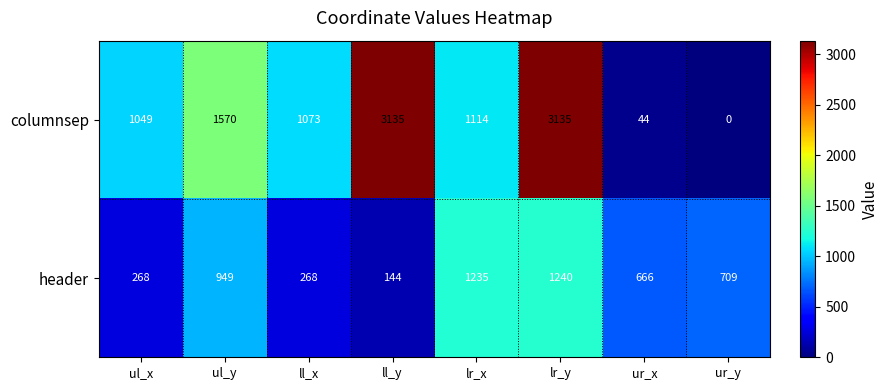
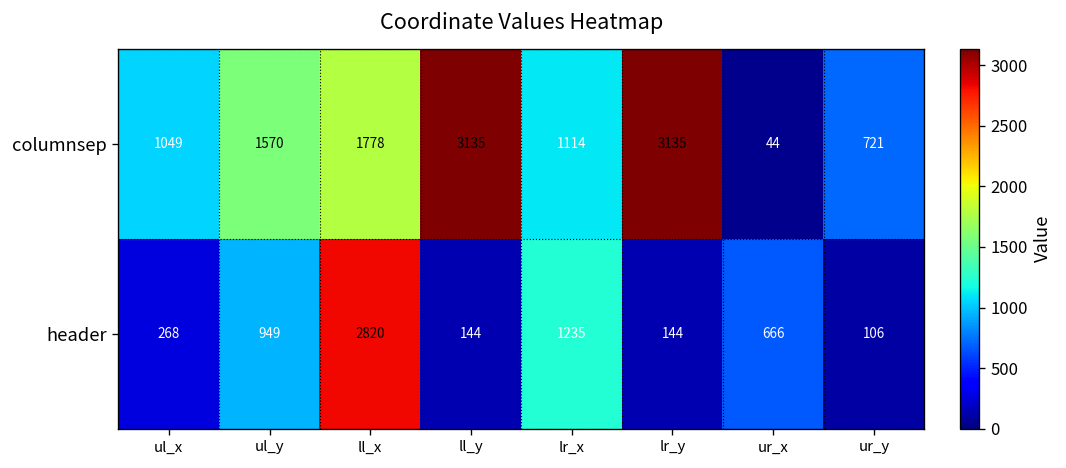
columnsep, ll_x: 1073 -> 1778
columnsep, ur_y: 0 -> 721
header, ll_x: 268 -> 2820
header, lr_y: 1240 -> 144
header, ur_y: 709 -> 106
